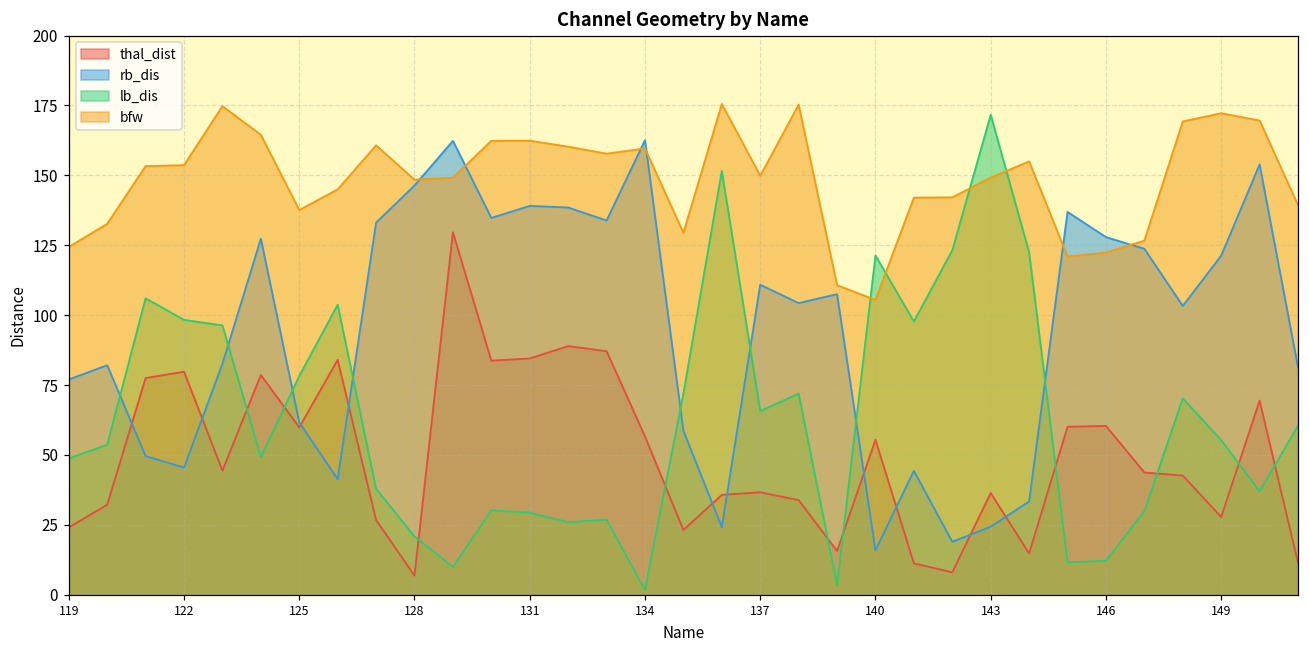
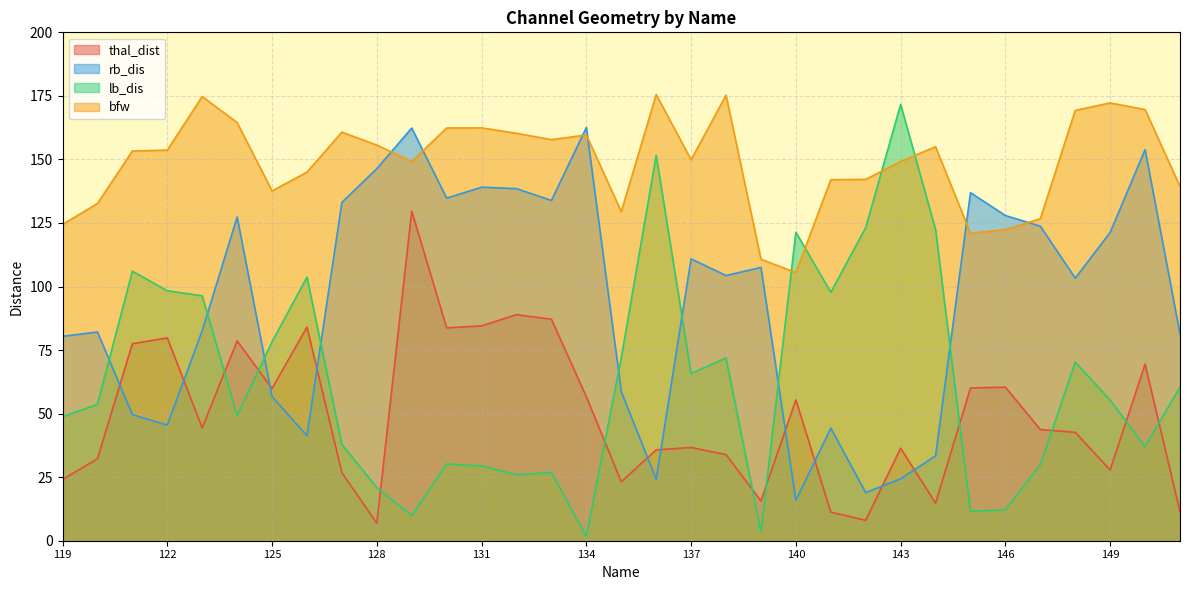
rb_dis, 119: 77 -> 80
rb_dis, 125: 62 -> 57
bfw, 128: 148 -> 156
